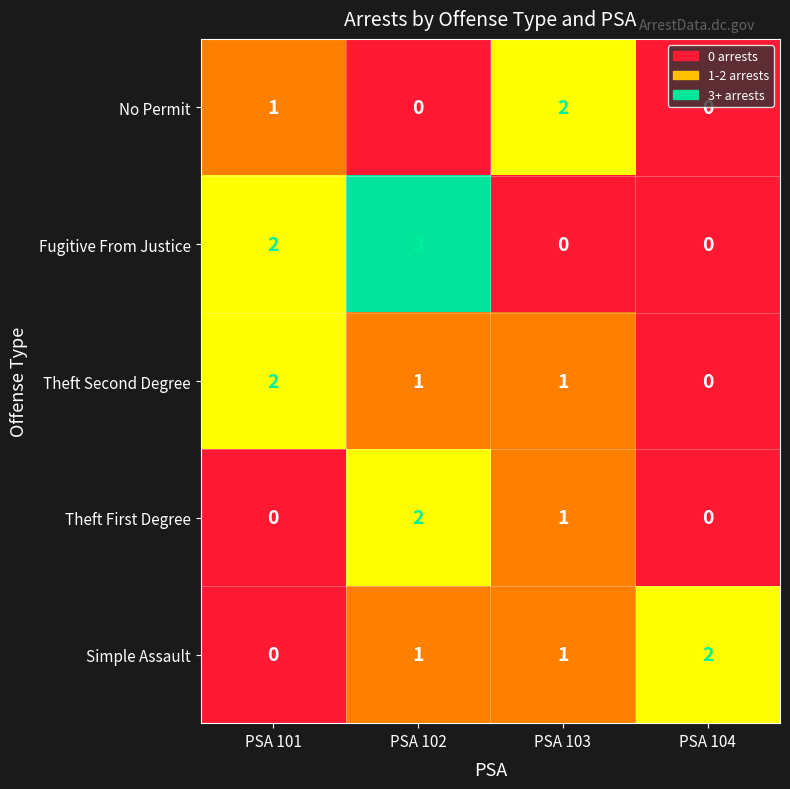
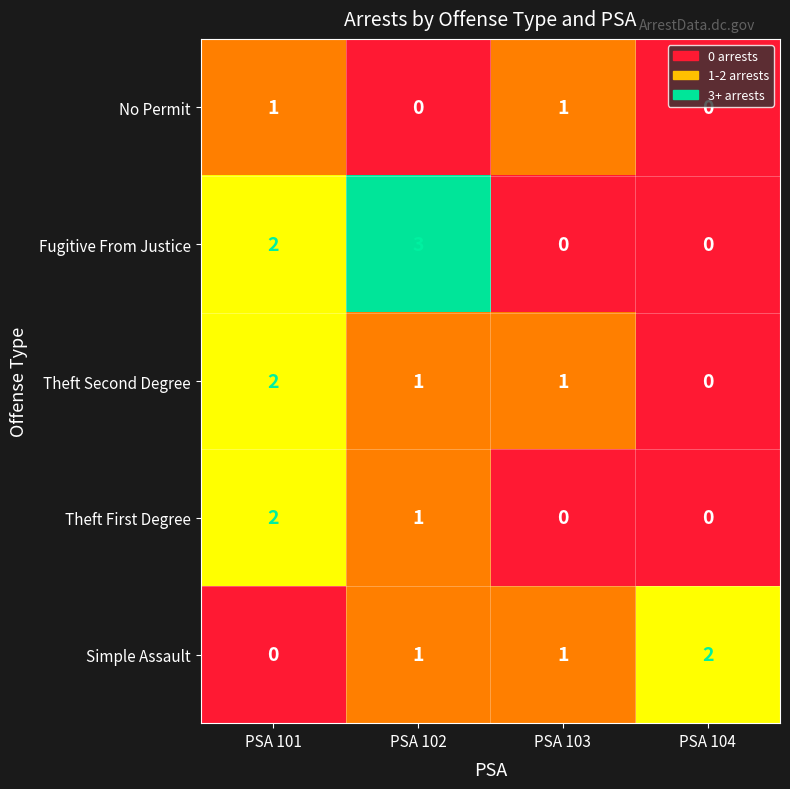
No Permit, PSA 103: 2 -> 1
Theft First Degree, PSA 101: 0 -> 2
Theft First Degree, PSA 102: 2 -> 1
Theft First Degree, PSA 103: 1 -> 0
